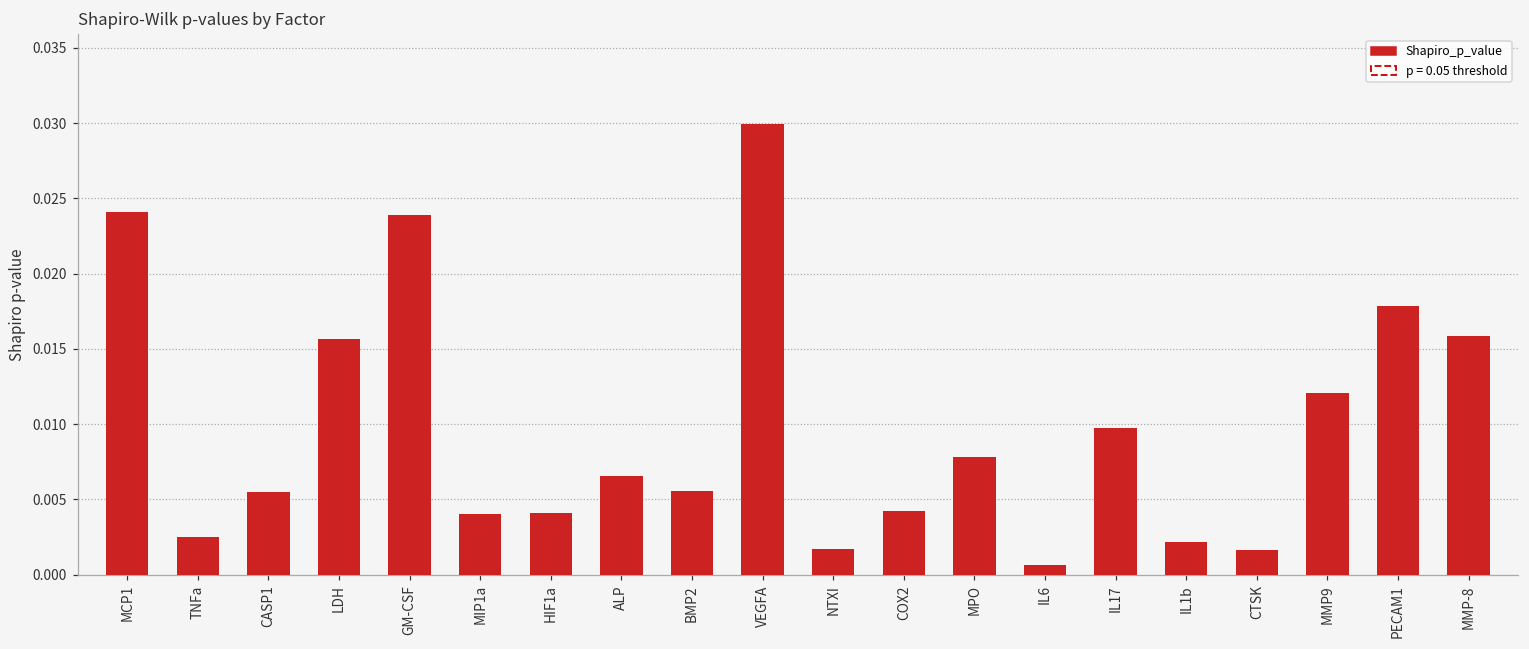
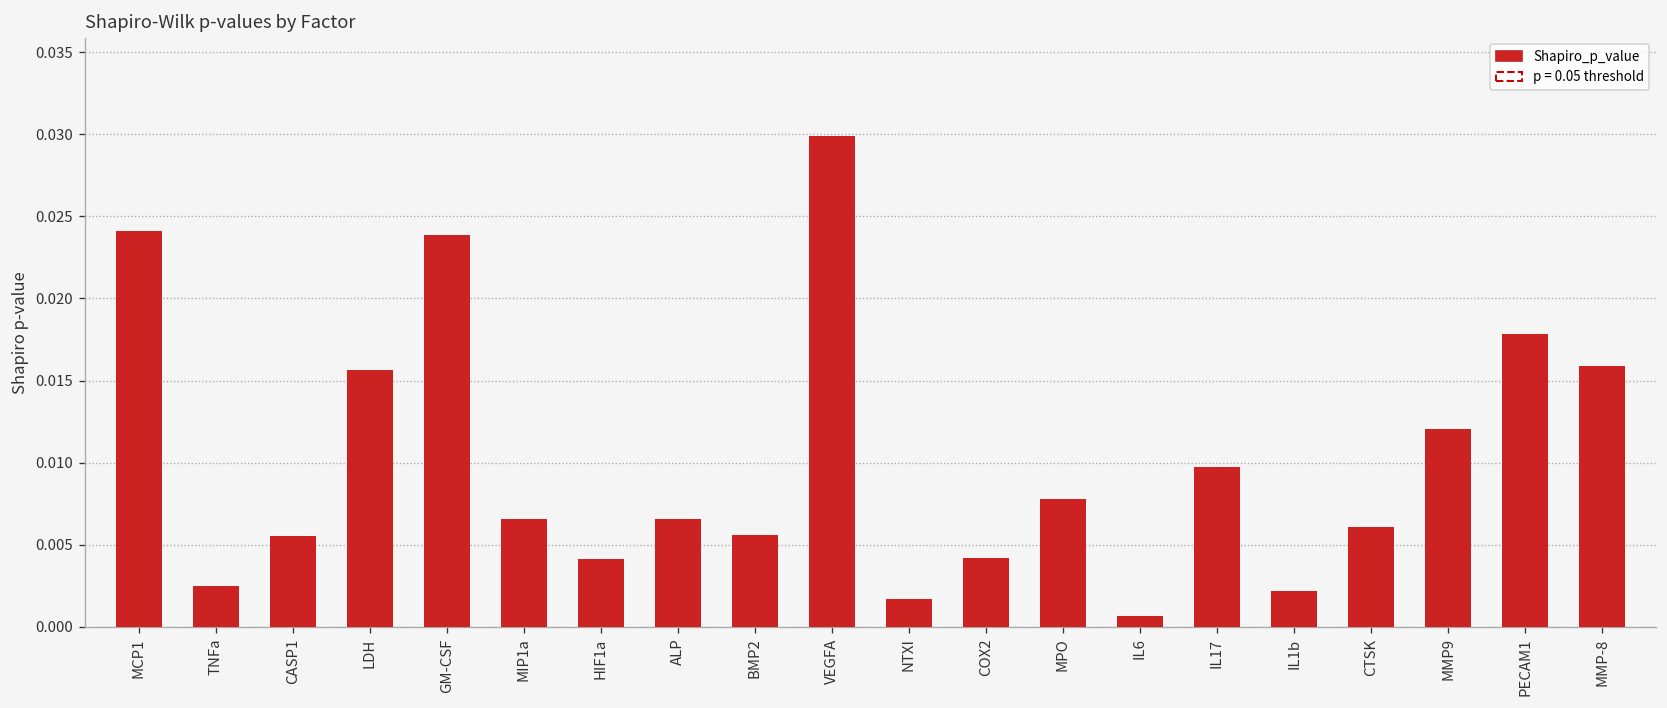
MIP1a: 0.0040 -> 0.0066
CTSK: 0.0016 -> 0.0061
